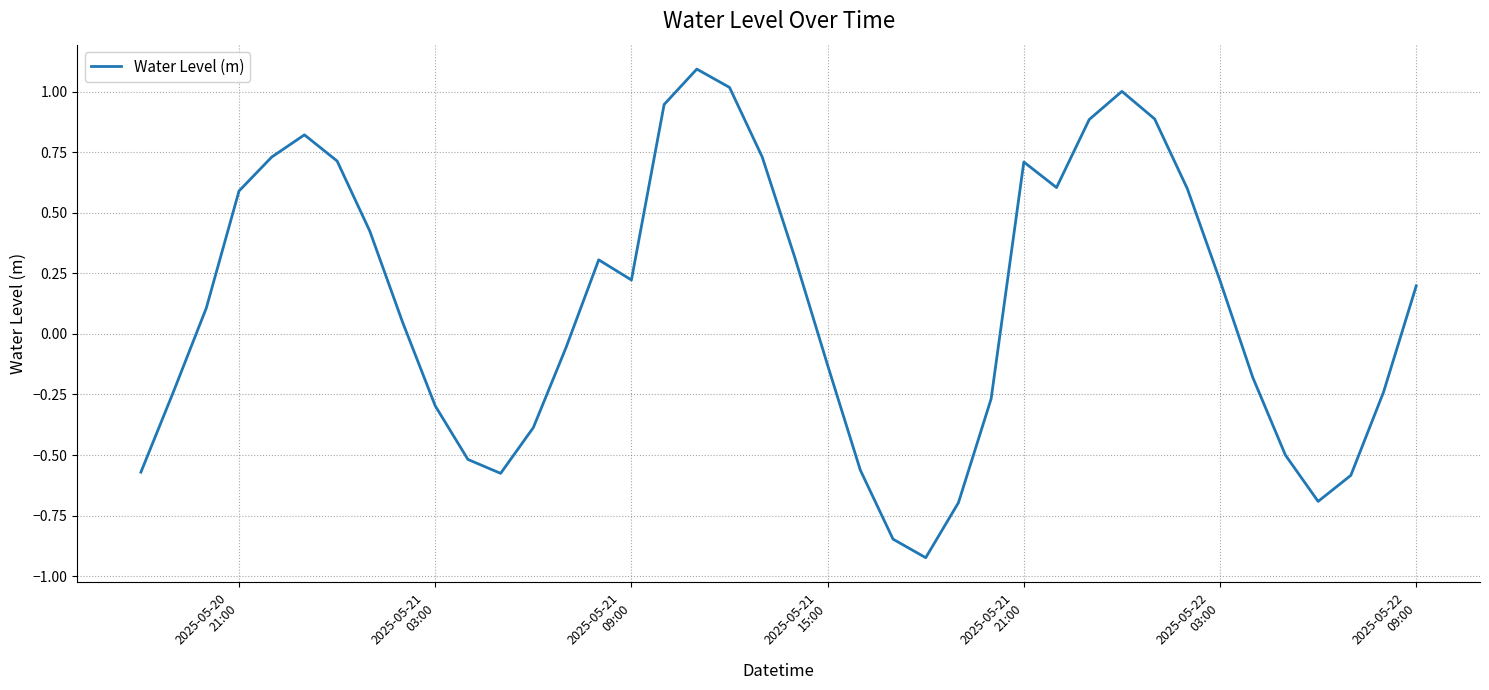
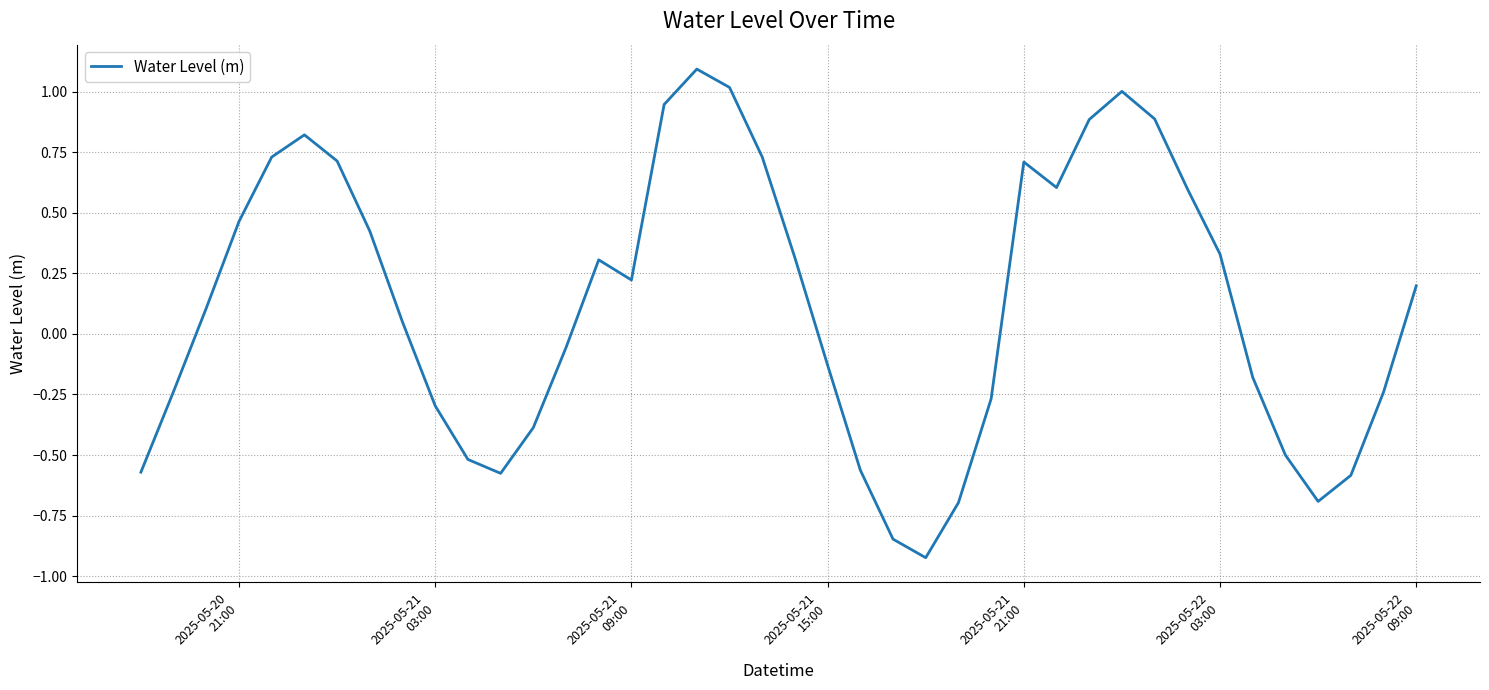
2025-05-20 21:00: 0.59 -> 0.46
2025-05-22 03:00: 0.22 -> 0.33
